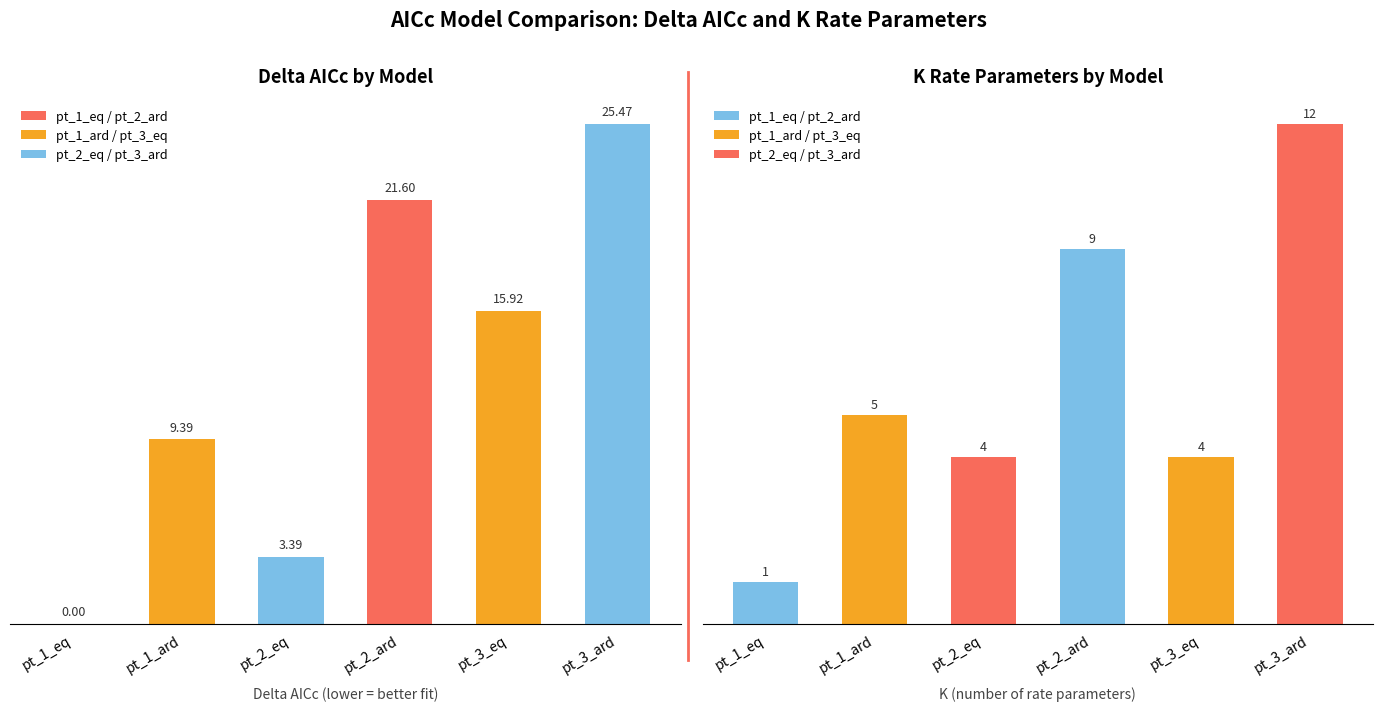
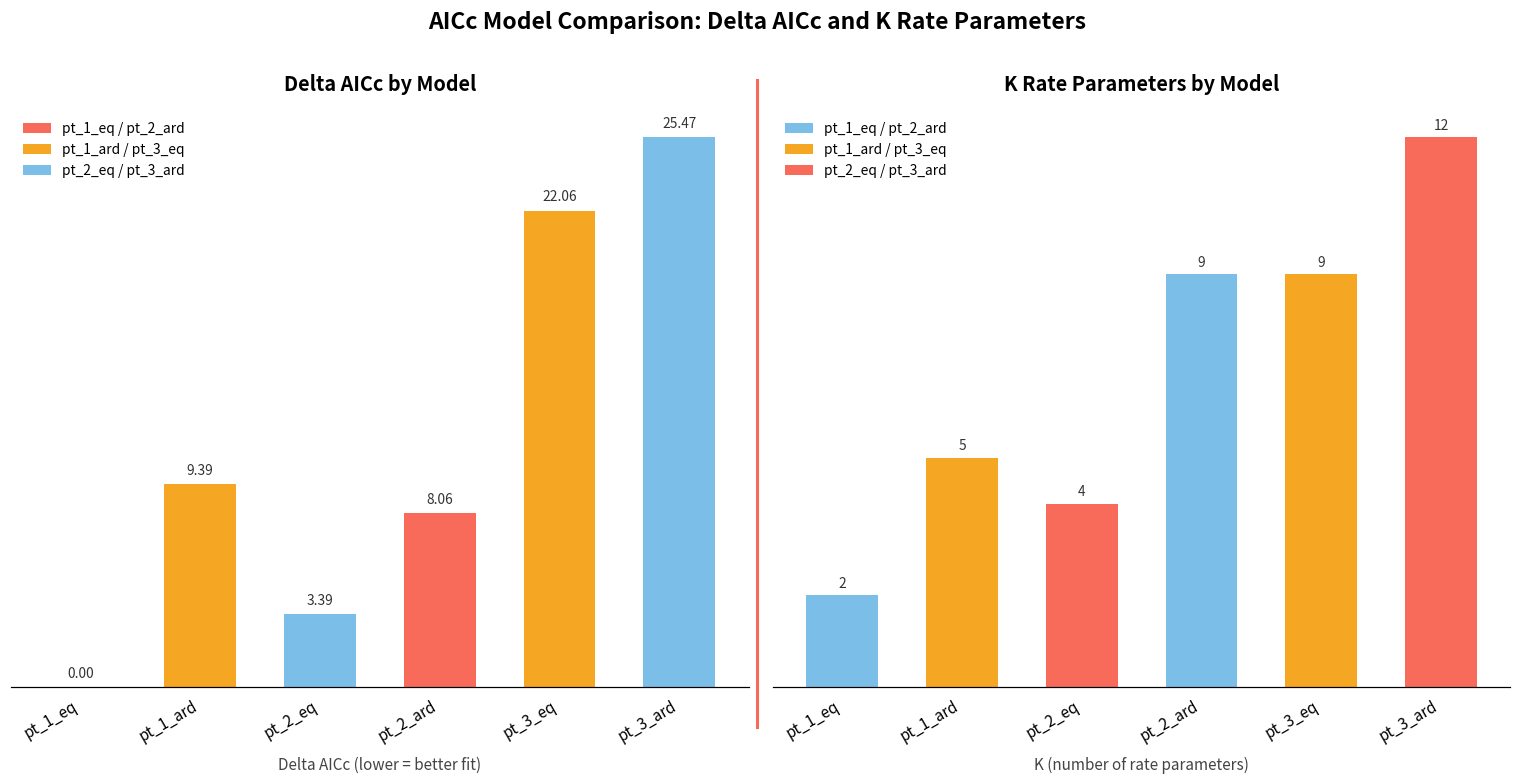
Delta AICc by Model, pt_2_ard: 21.60 -> 8.06
Delta AICc by Model, pt_3_eq: 15.92 -> 22.06
K Rate Parameters by Model, pt_1_eq: 1 -> 2
K Rate Parameters by Model, pt_3_eq: 4 -> 9
